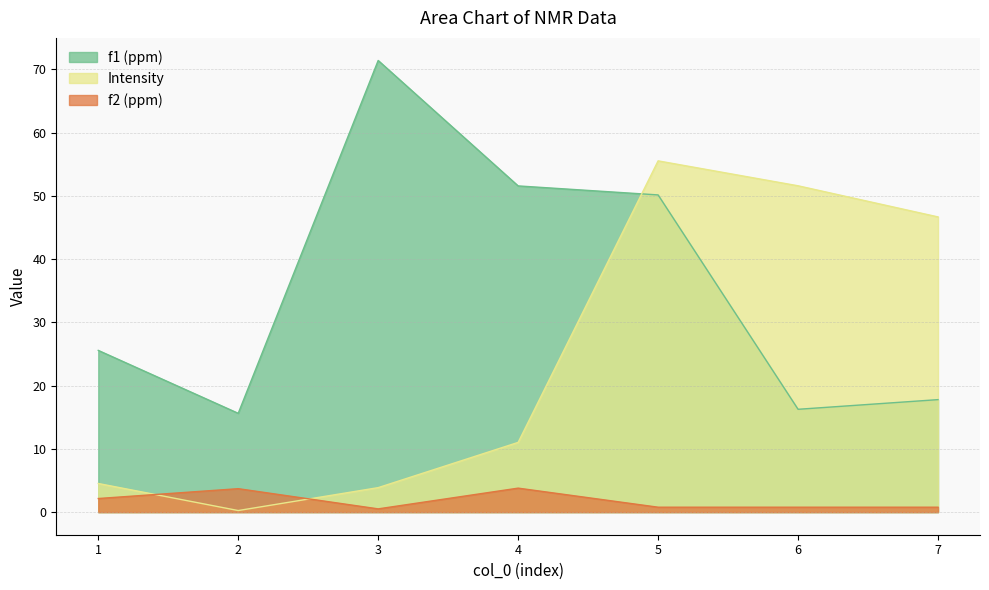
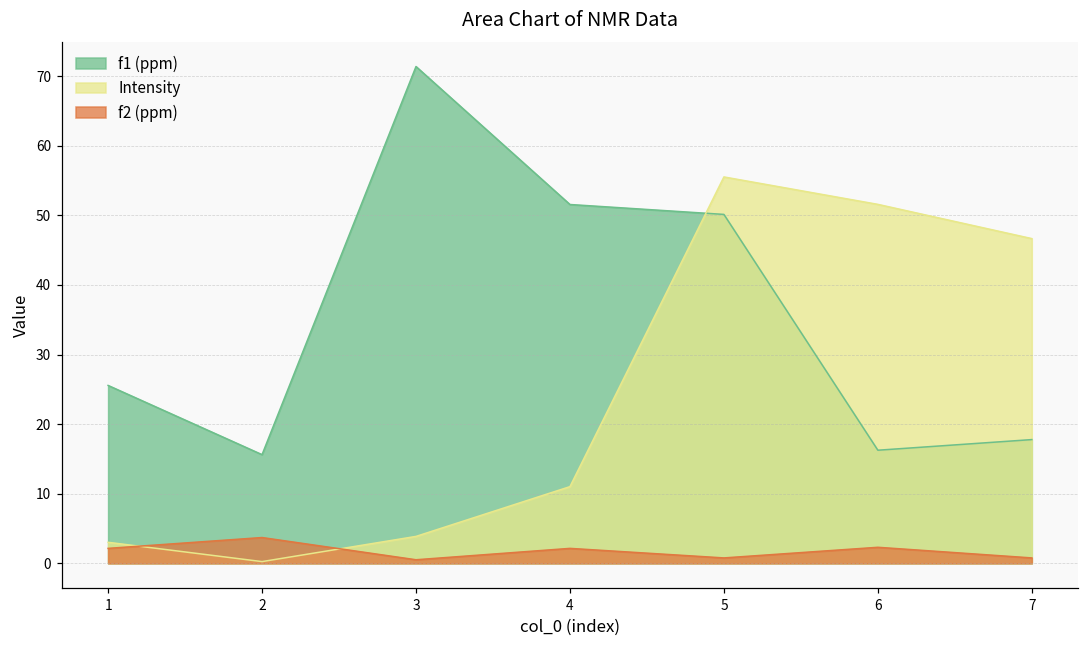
Intensity, 1: 5 -> 3
f2 (ppm), 4: 4 -> 2
f2 (ppm), 6: 1 -> 2
